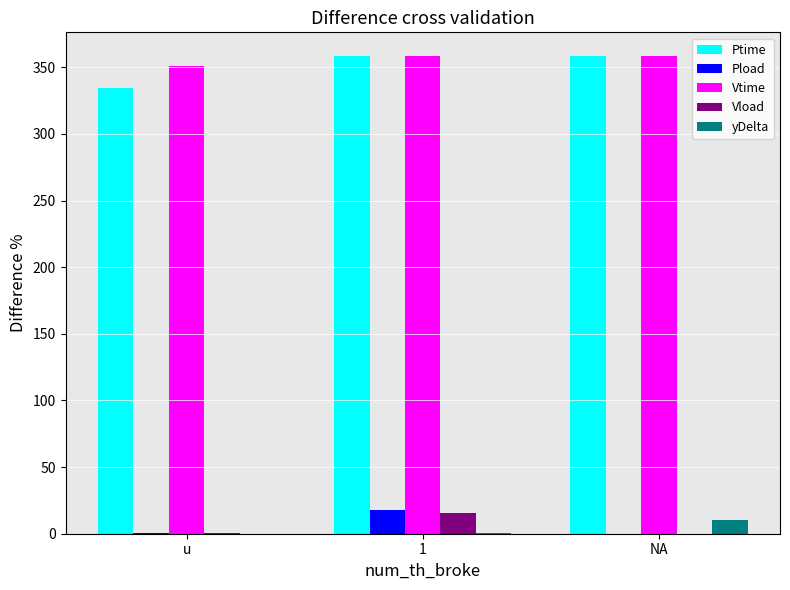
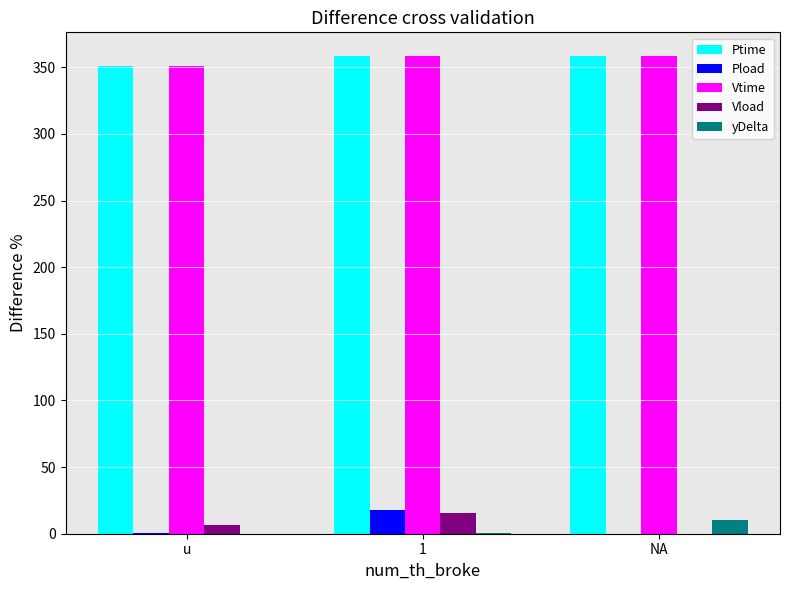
Ptime, u: 334 -> 351
Vload, u: 0 -> 6
